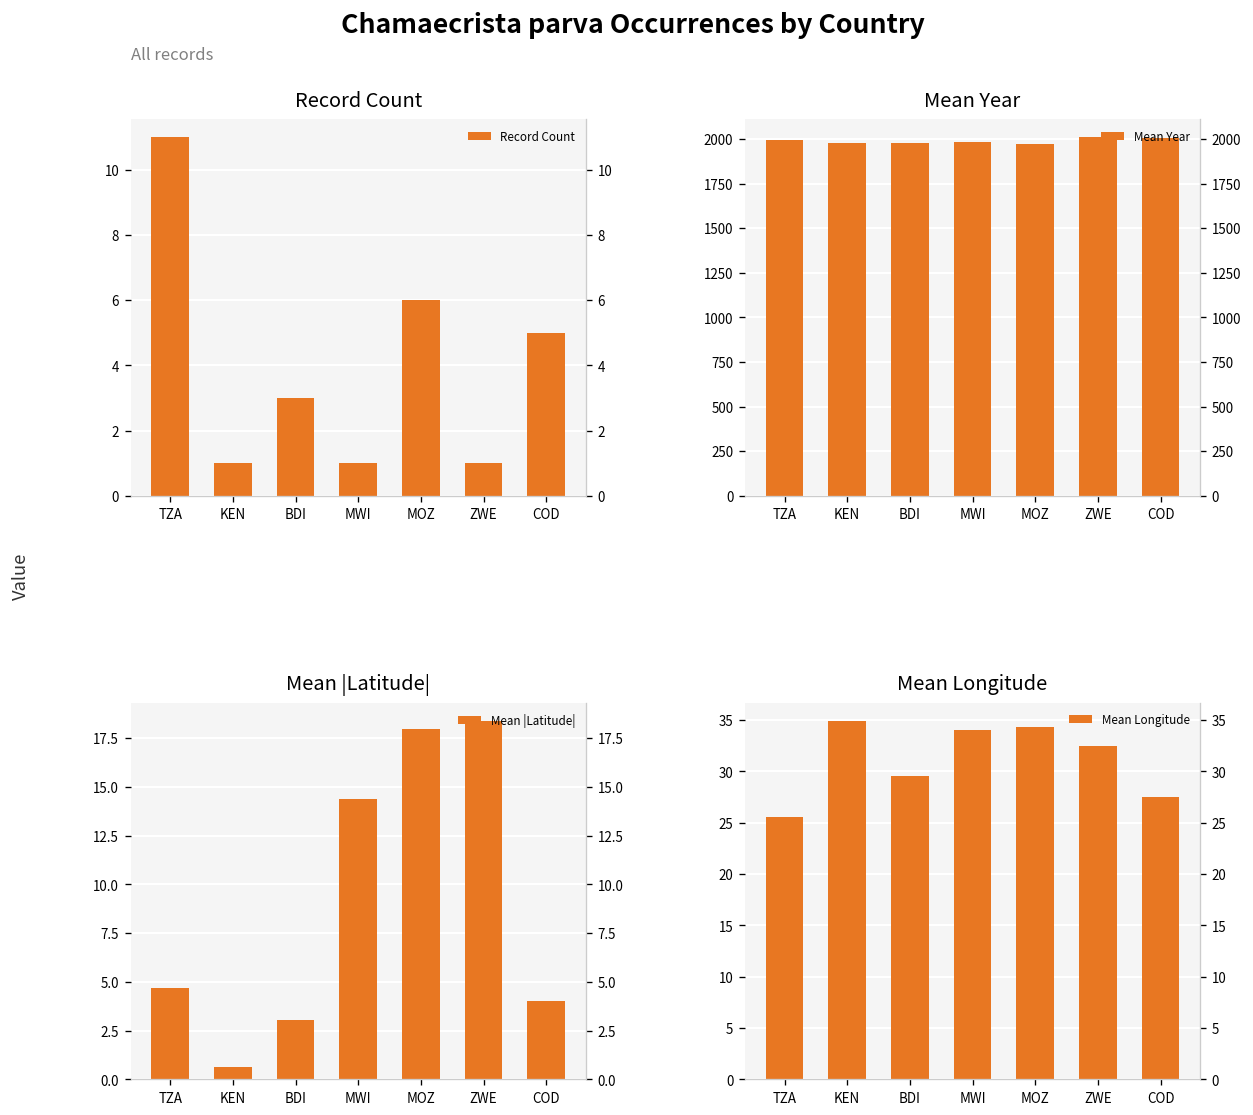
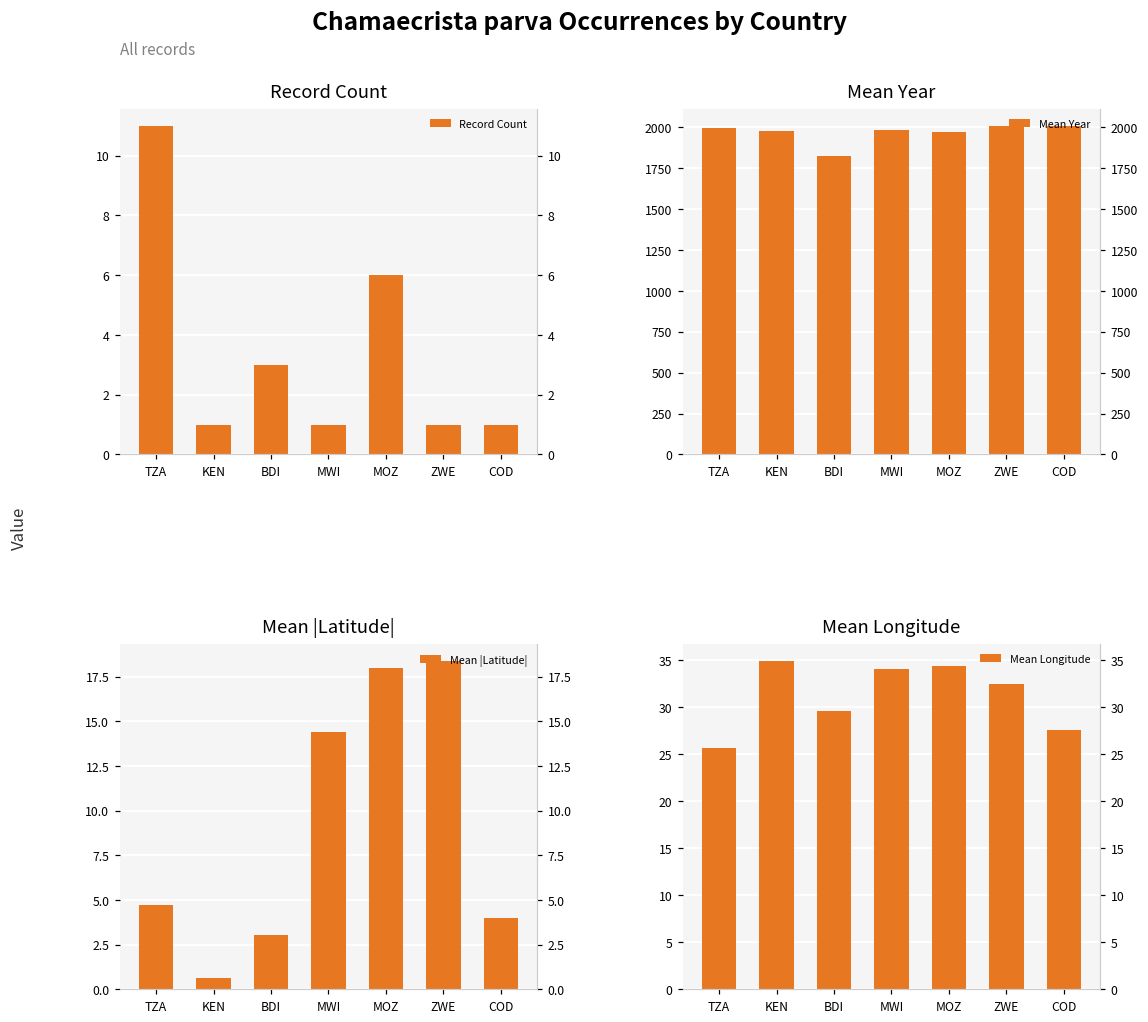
Record Count, COD: 5 -> 1
Mean Year, BDI: 1980 -> 1830
